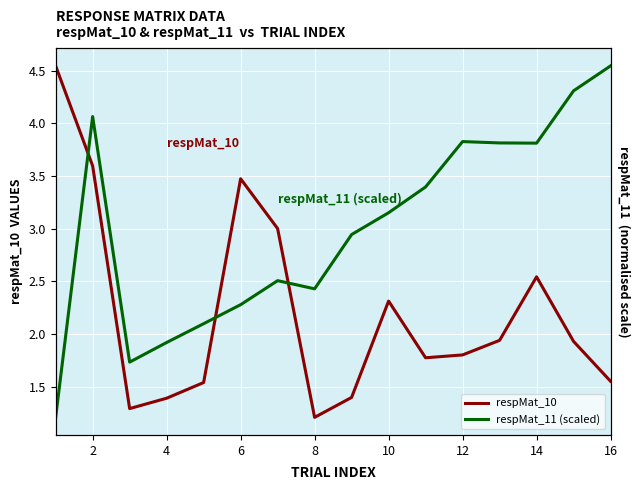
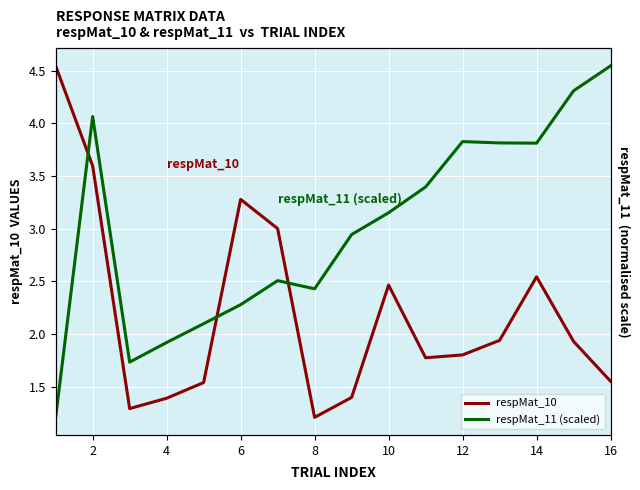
respMat_10, 6: 3.47 -> 3.28
respMat_10, 10: 2.31 -> 2.47
